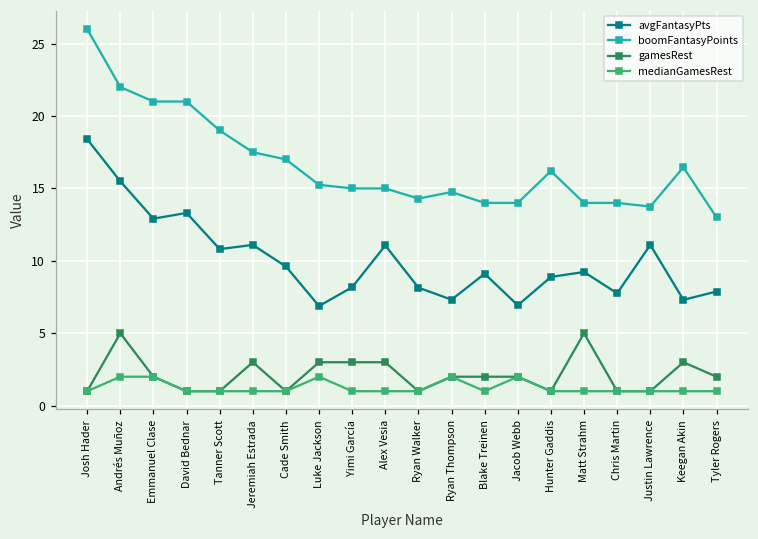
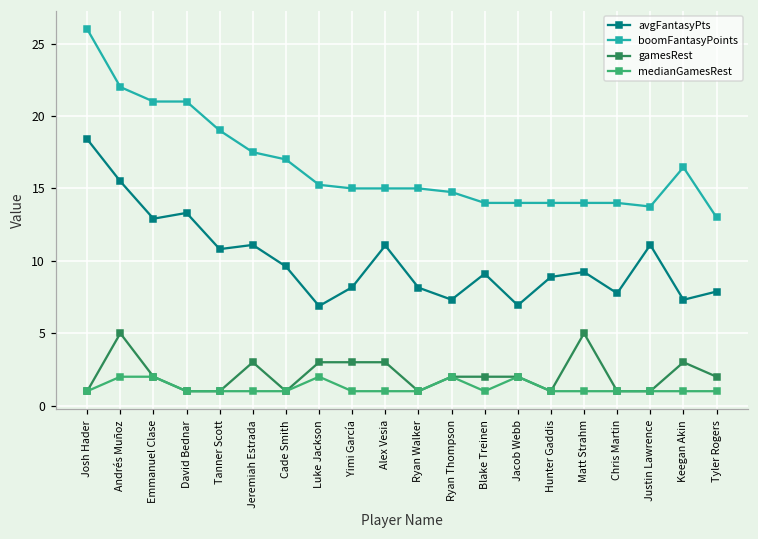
boomFantasyPoints, Ryan Walker: 14.3 -> 15.0
boomFantasyPoints, Hunter Gaddis: 16.2 -> 14.0
